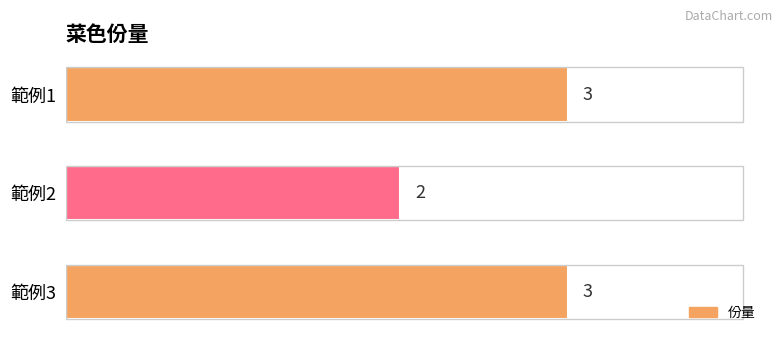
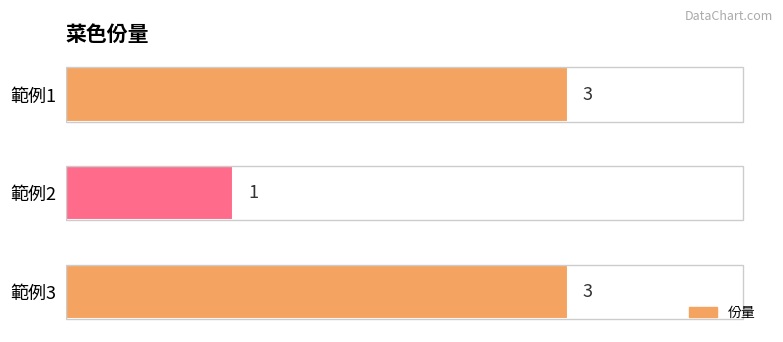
範例2: 2 -> 1
